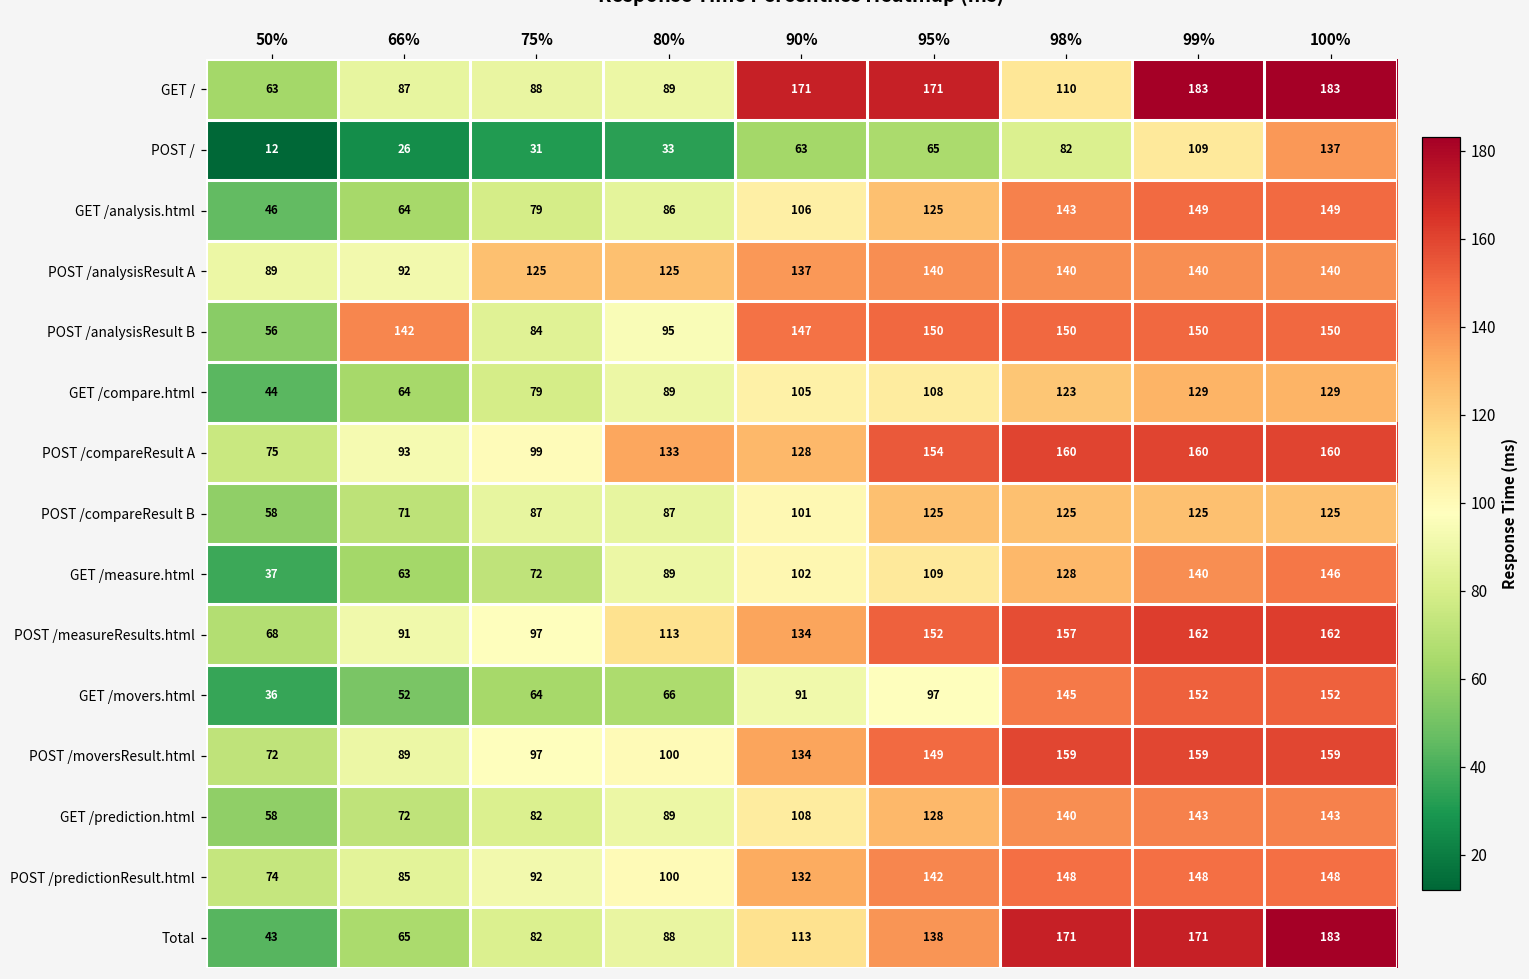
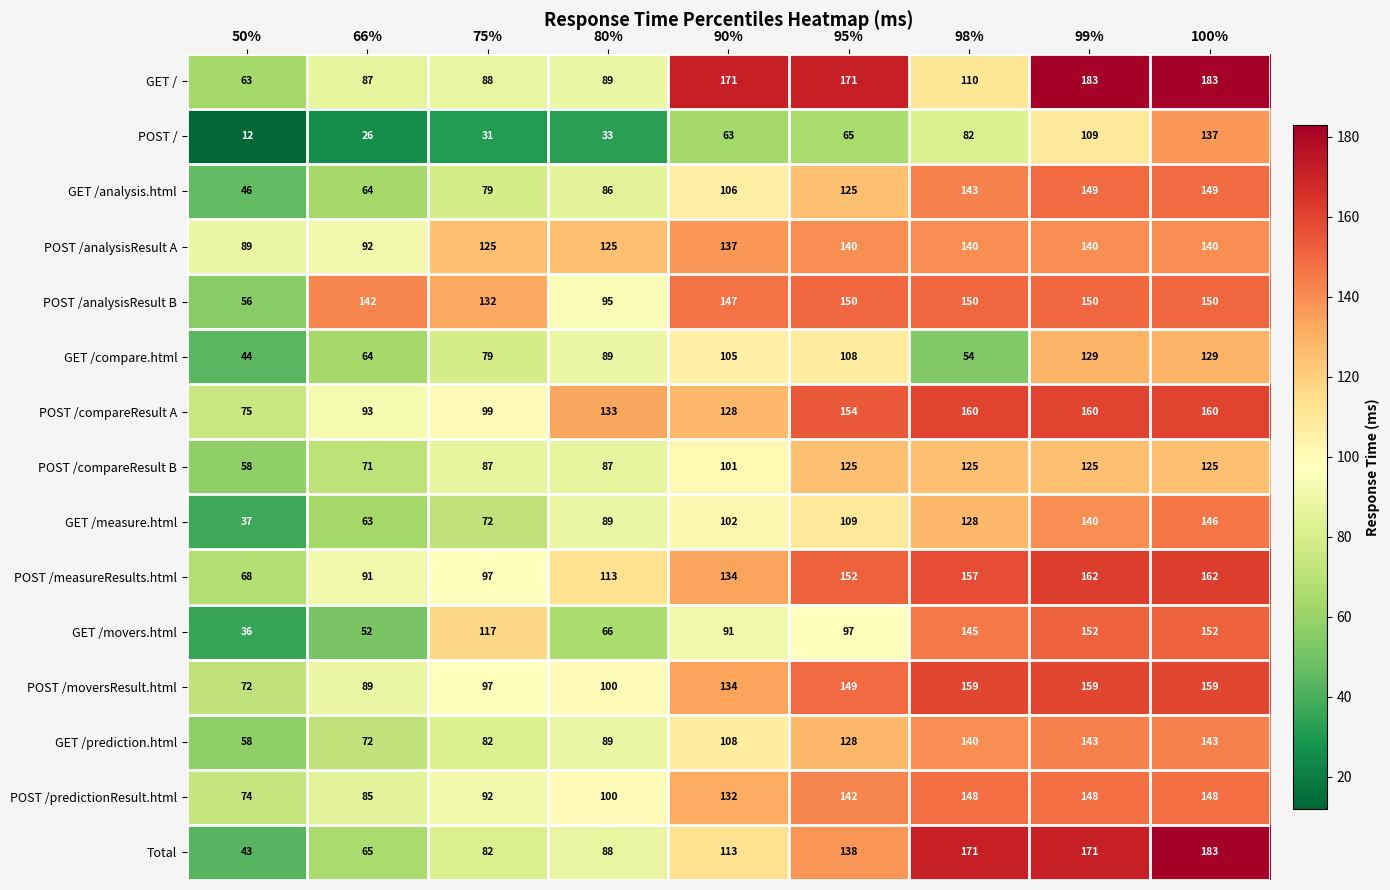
POST /analysisResult B, 75%: 84 -> 132
GET /compare.html, 98%: 123 -> 54
GET /movers.html, 75%: 64 -> 117
